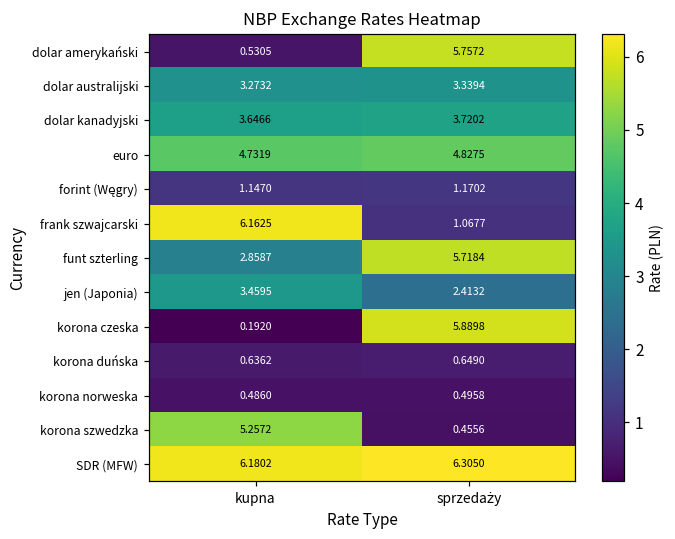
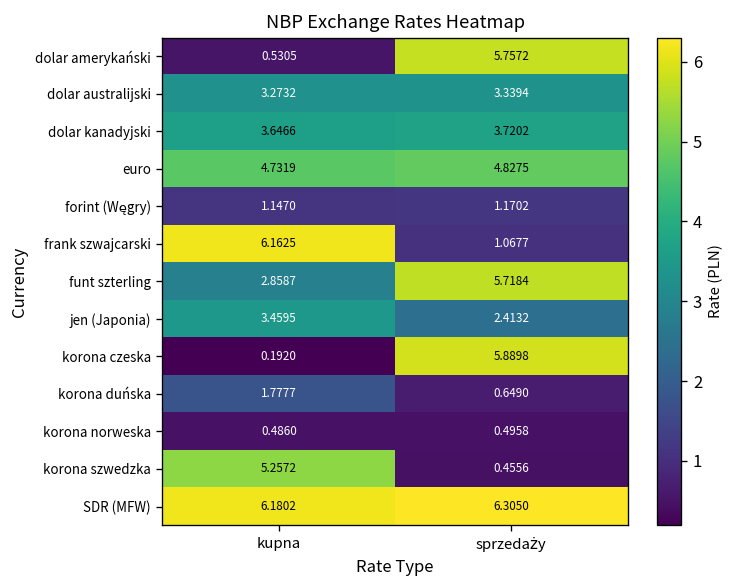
korona duńska, kupna: 0.6362 -> 1.7777
